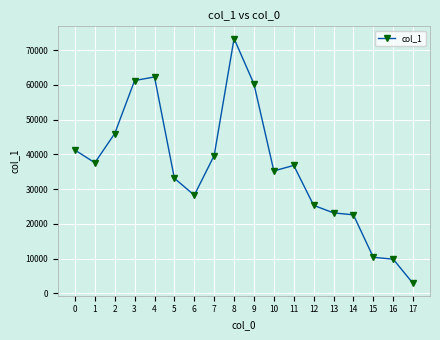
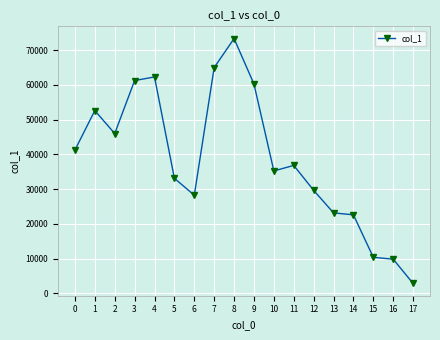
1: 38000 -> 53000
7: 40000 -> 65000
12: 25000 -> 30000
